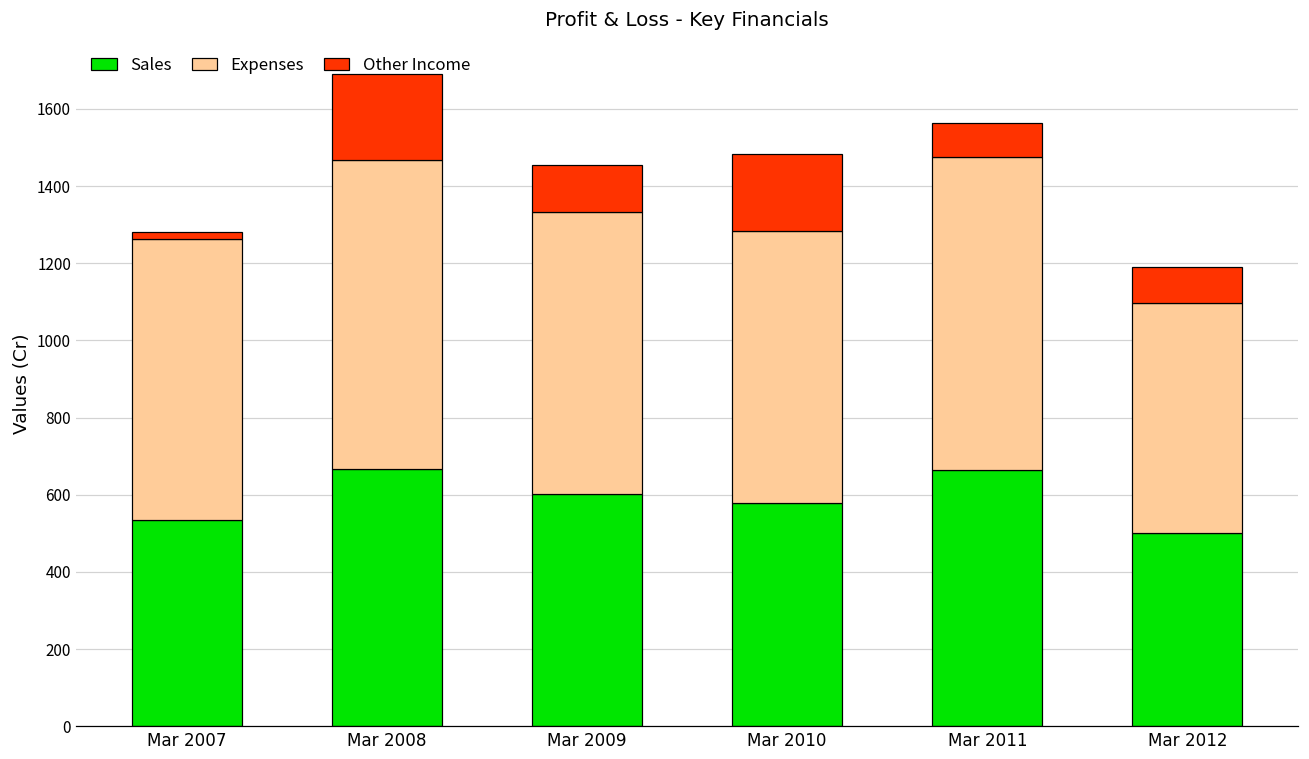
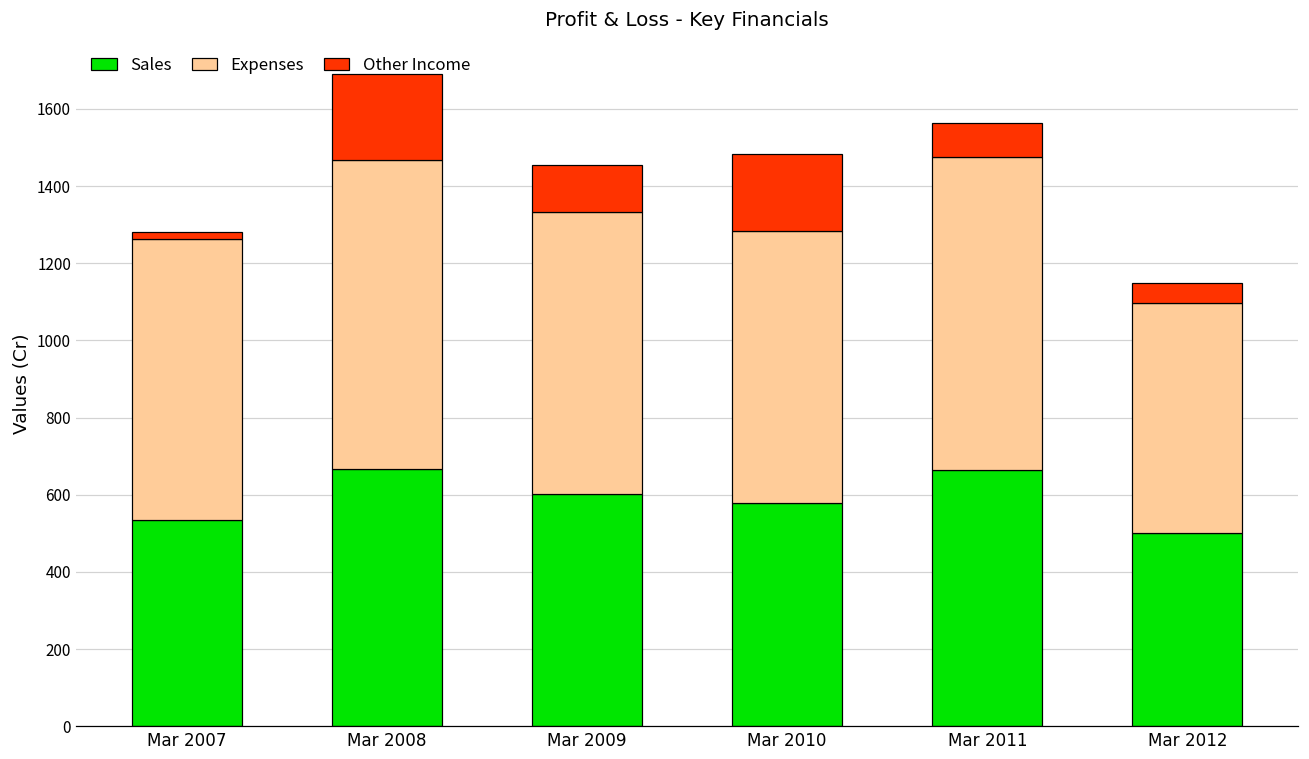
Other Income, Mar 2012: 90 -> 50
